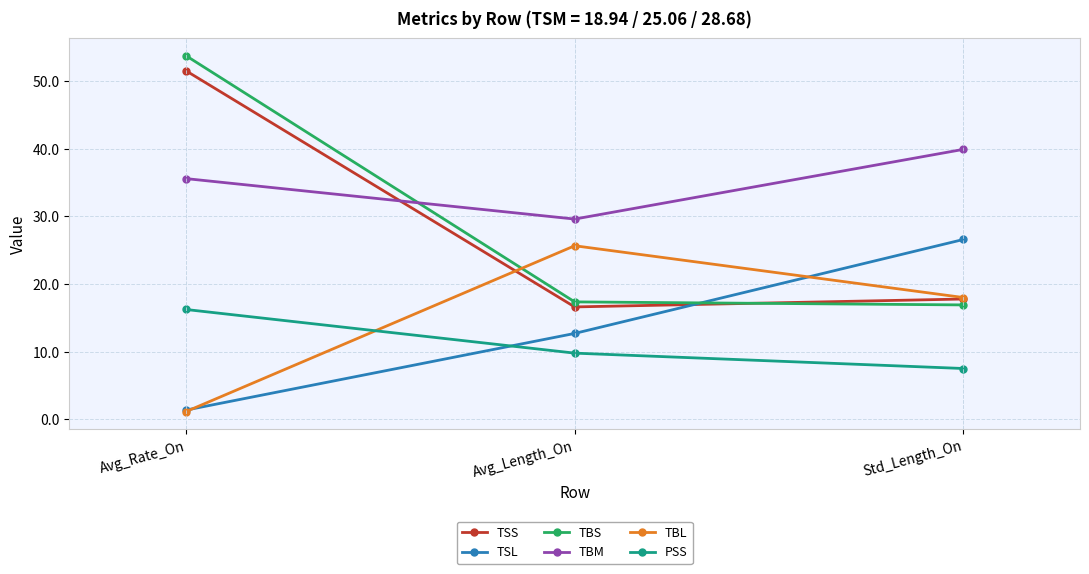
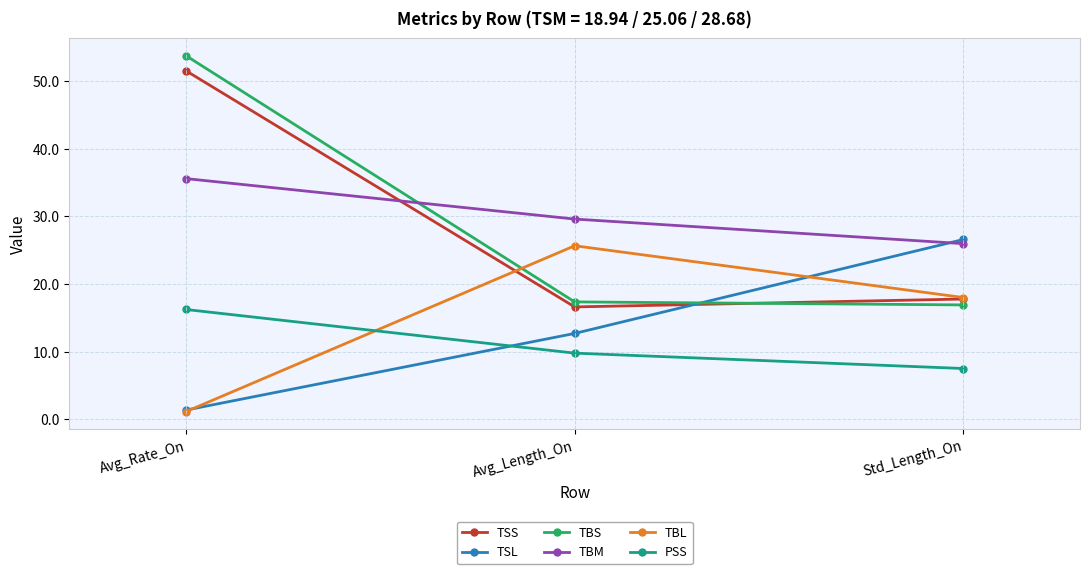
TBM, Std_Length_On: 40 -> 26
